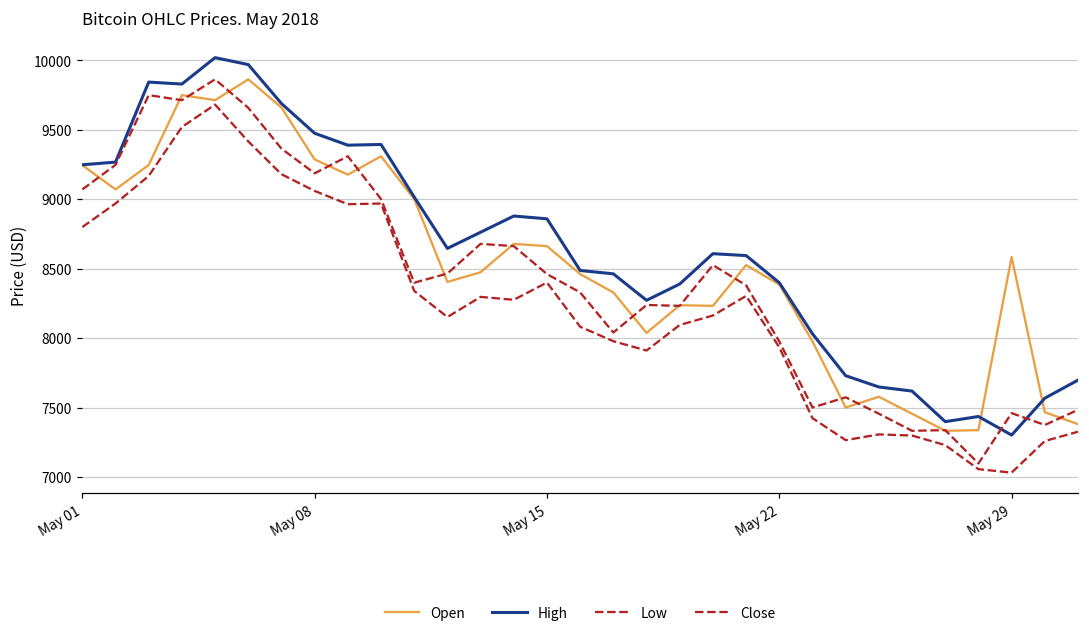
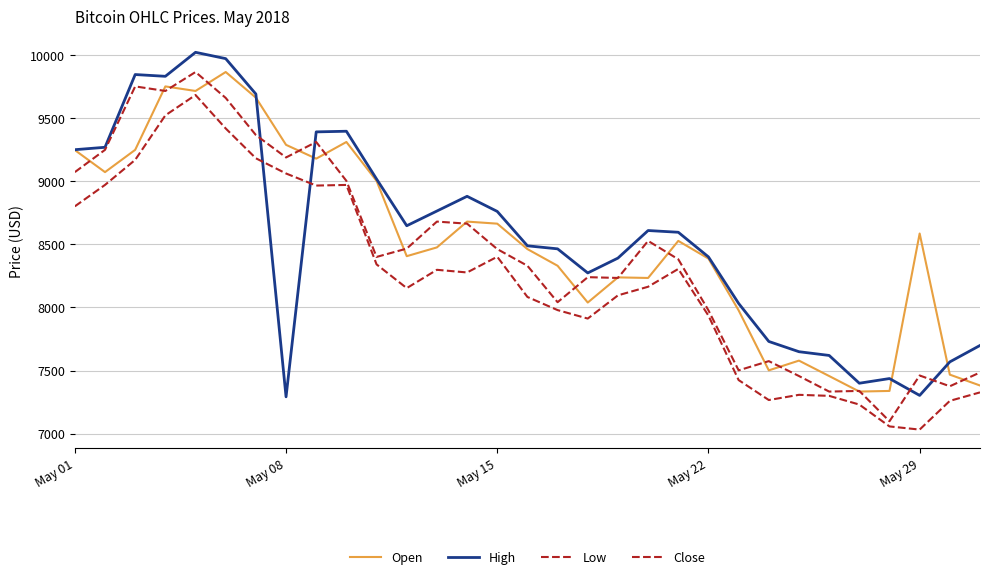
High, May 08: 9480 -> 7290
High, May 15: 8860 -> 8760
